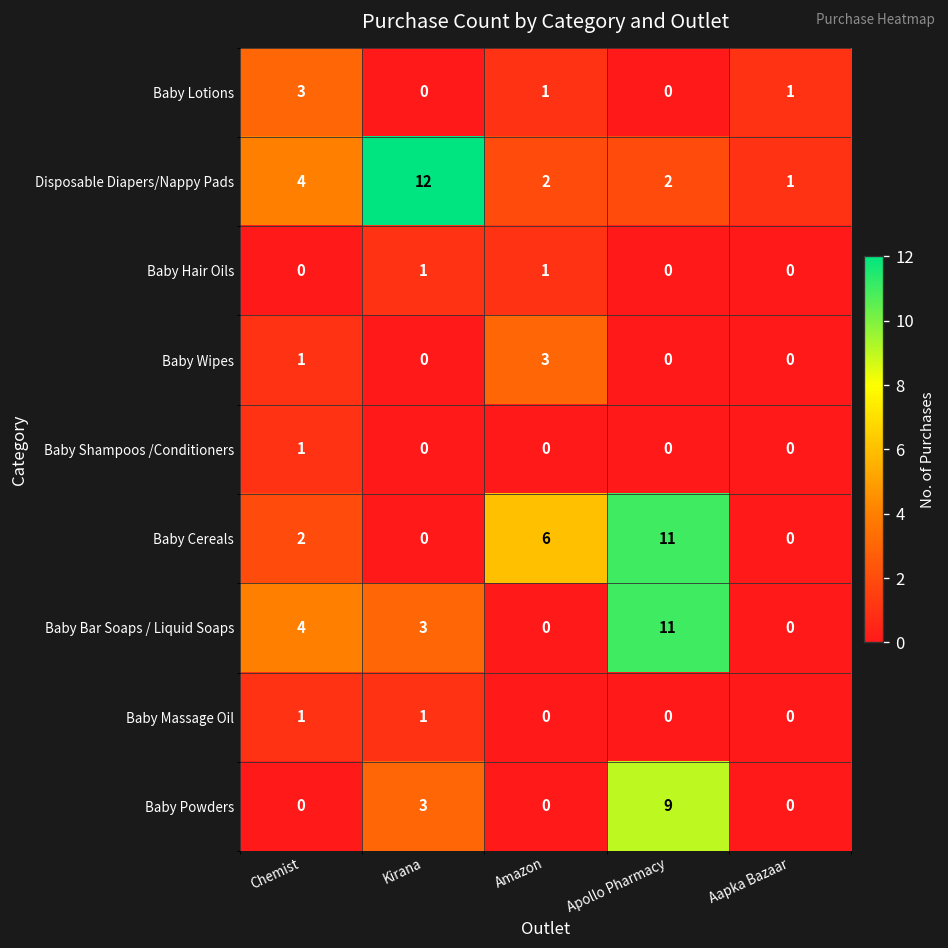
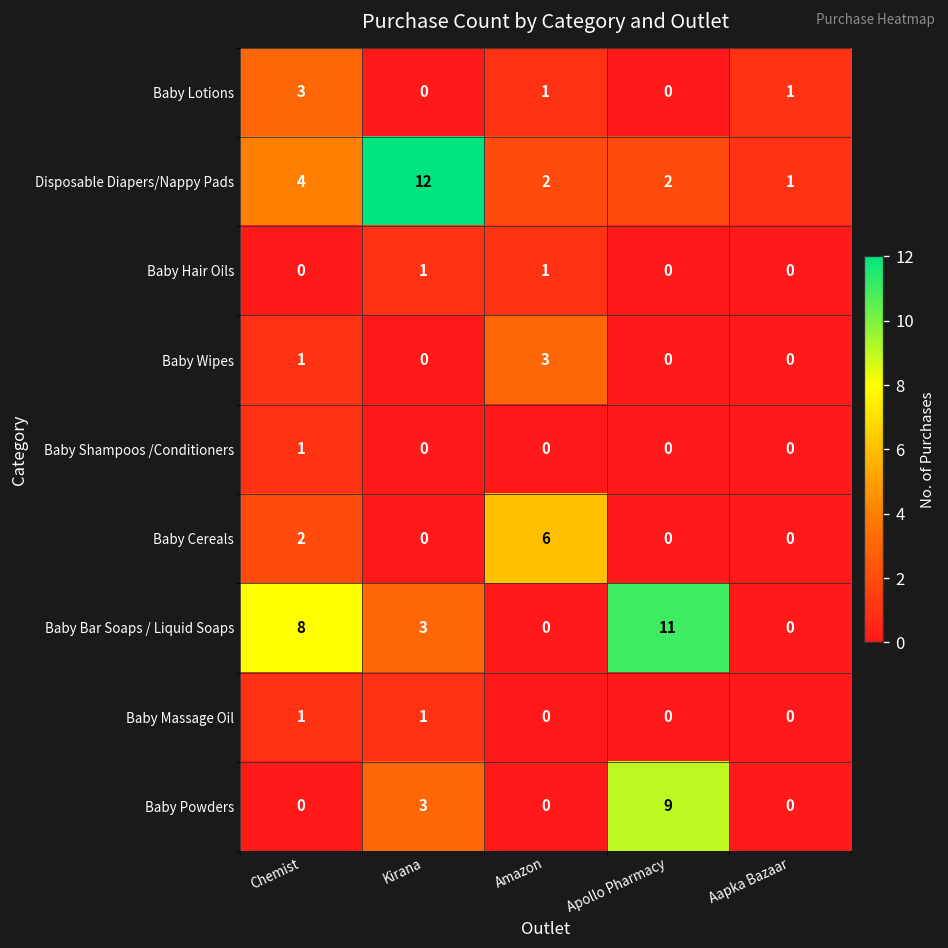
Baby Cereals, Apollo Pharmacy: 11 -> 0
Baby Bar Soaps / Liquid Soaps, Chemist: 4 -> 8
